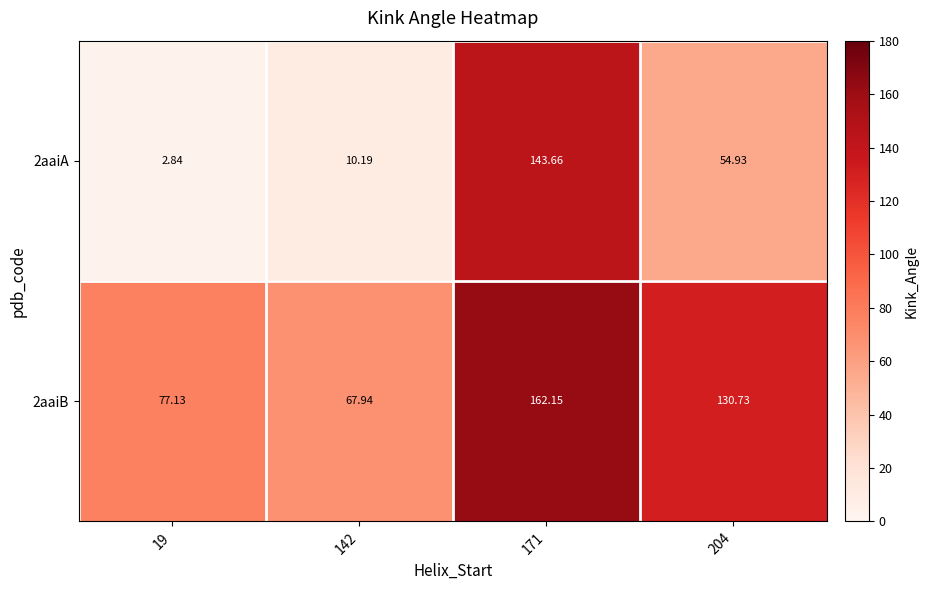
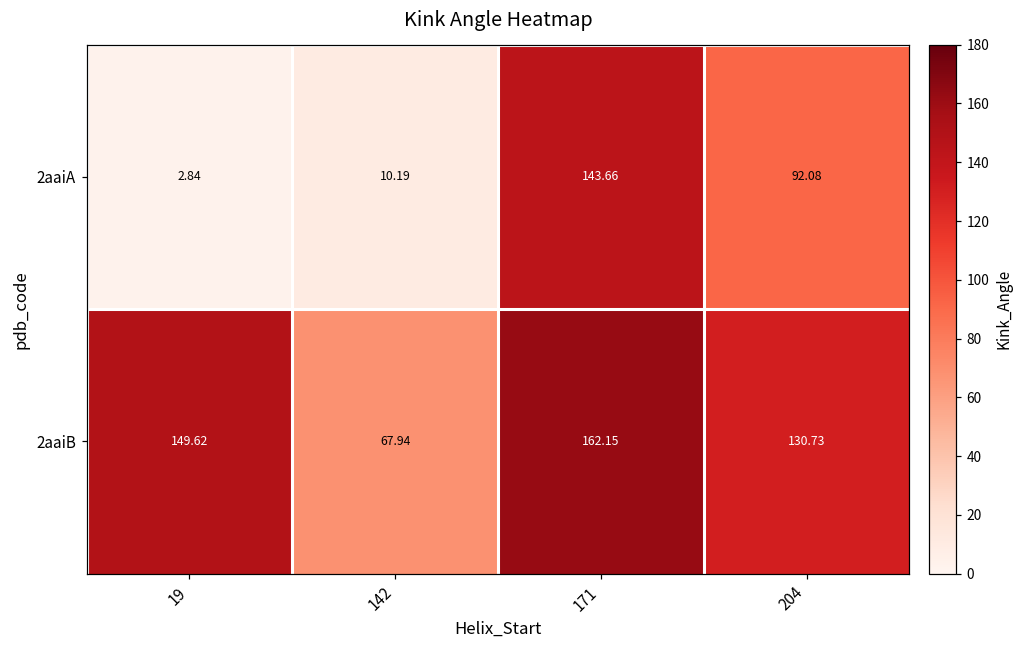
2aaiA, 204: 54.93 -> 92.08
2aaiB, 19: 77.13 -> 149.62
